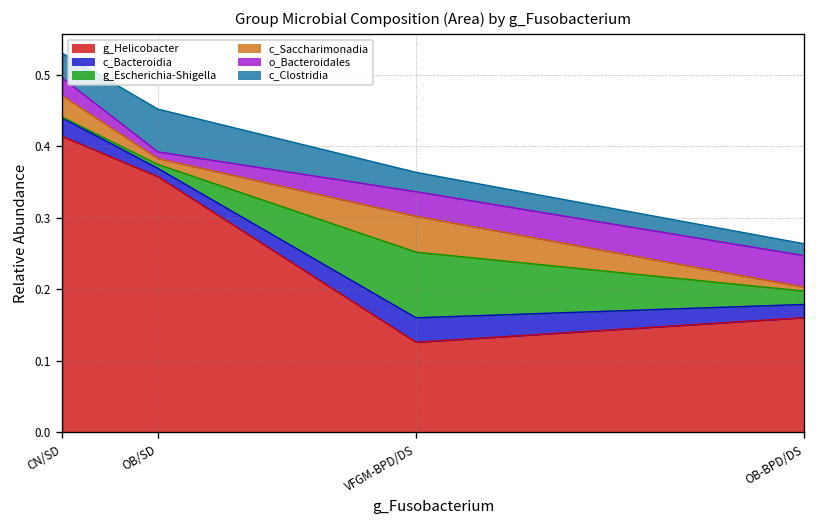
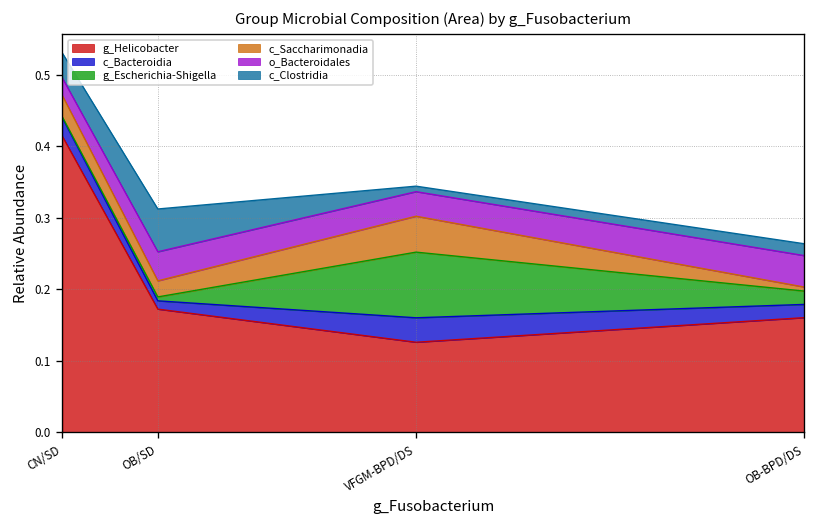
g_Helicobacter, OB/SD: 0.36 -> 0.17
c_Saccharimonadia, OB/SD: 0.01 -> 0.02
o_Bacteroidales, OB/SD: 0.01 -> 0.04
c_Clostridia, VFGM-BPD/DS: 0.03 -> 0.01
